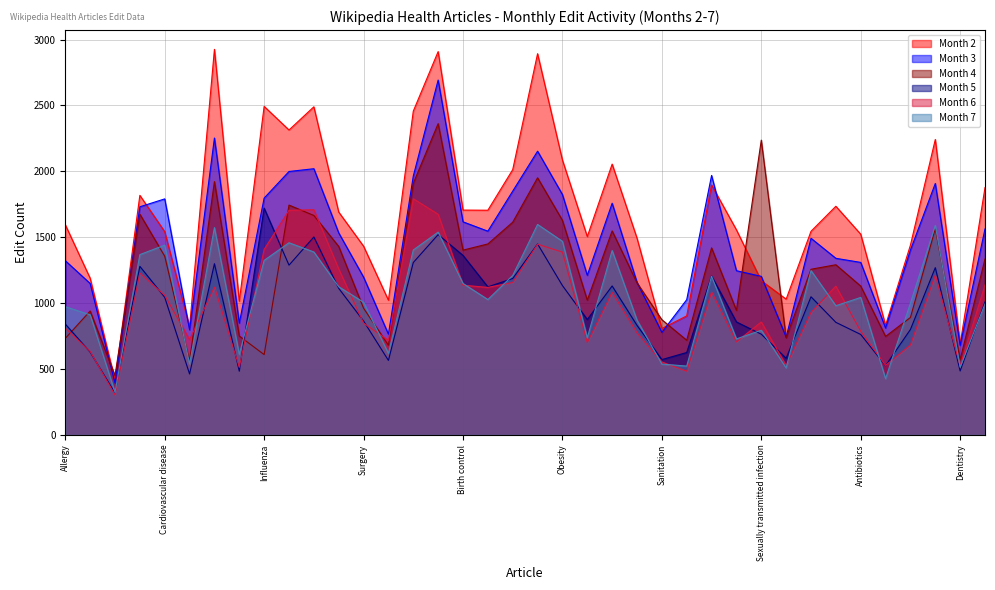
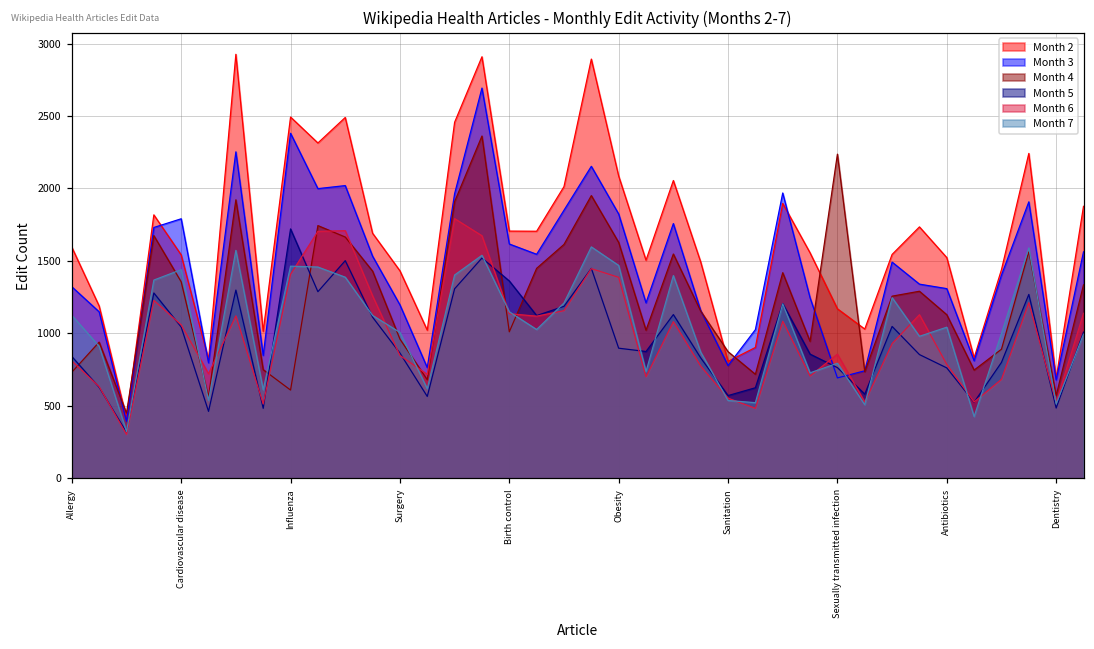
Month 7, Allergy: 970 -> 1130
Month 3, Influenza: 1800 -> 2380
Month 7, Influenza: 1320 -> 1460
Month 4, Birth control: 1400 -> 1010
Month 5, Obesity: 1130 -> 900
Month 3, Sexually transmitted infection: 1200 -> 690
